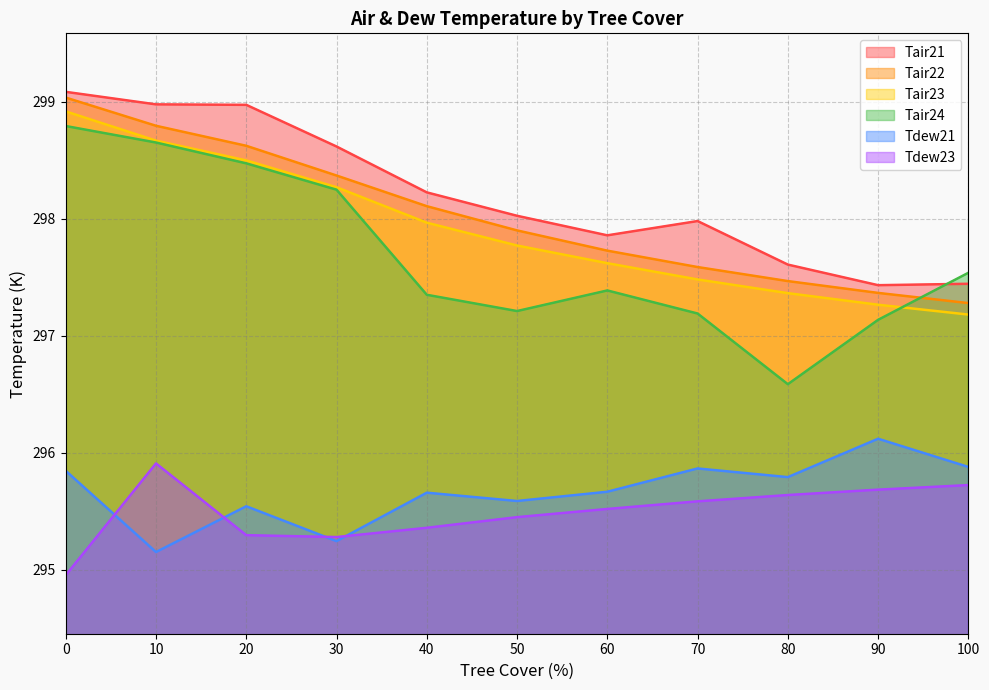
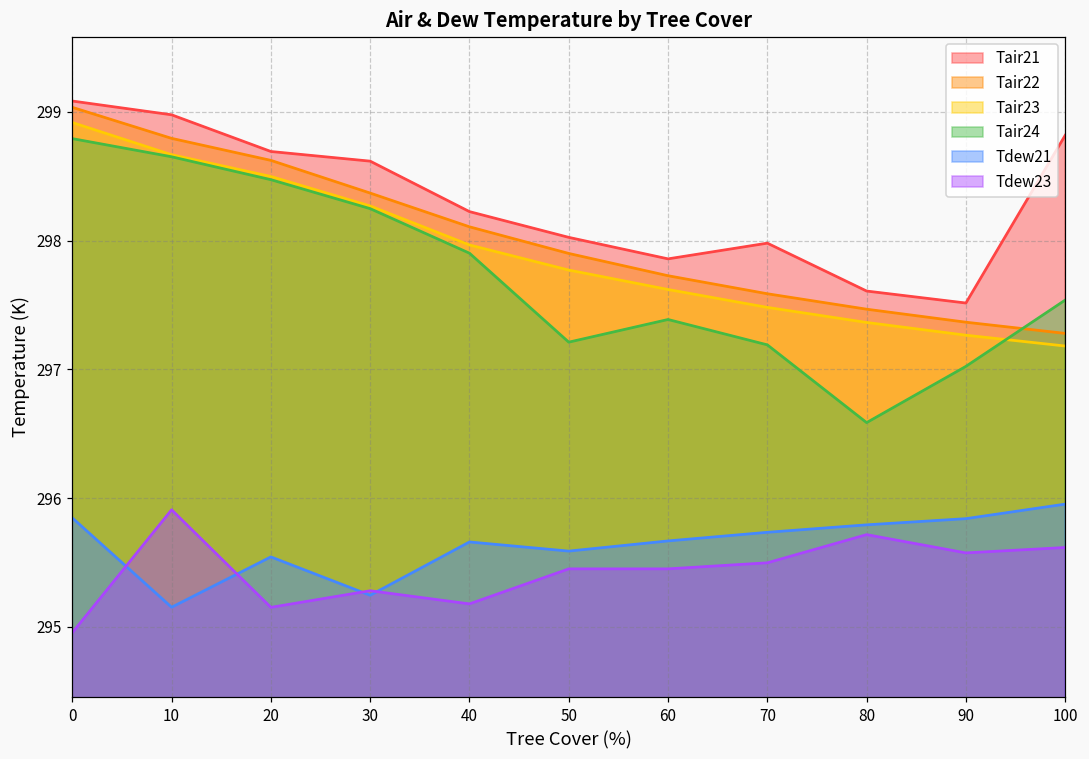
Tair21, 20: 298.97 -> 298.69
Tdew23, 20: 295.30 -> 295.15
Tair24, 40: 297.35 -> 297.90
Tdew23, 40: 295.36 -> 295.18
Tdew23, 60: 295.52 -> 295.45
Tdew21, 70: 295.87 -> 295.73
Tdew23, 70: 295.59 -> 295.50
Tdew23, 80: 295.64 -> 295.72
Tair21, 90: 297.43 -> 297.52
Tair24, 90: 297.14 -> 297.02
Tdew21, 90: 296.12 -> 295.84
Tdew23, 90: 295.69 -> 295.57
Tair21, 100: 297.44 -> 298.82
Tdew21, 100: 295.88 -> 295.95
Tdew23, 100: 295.72 -> 295.62
